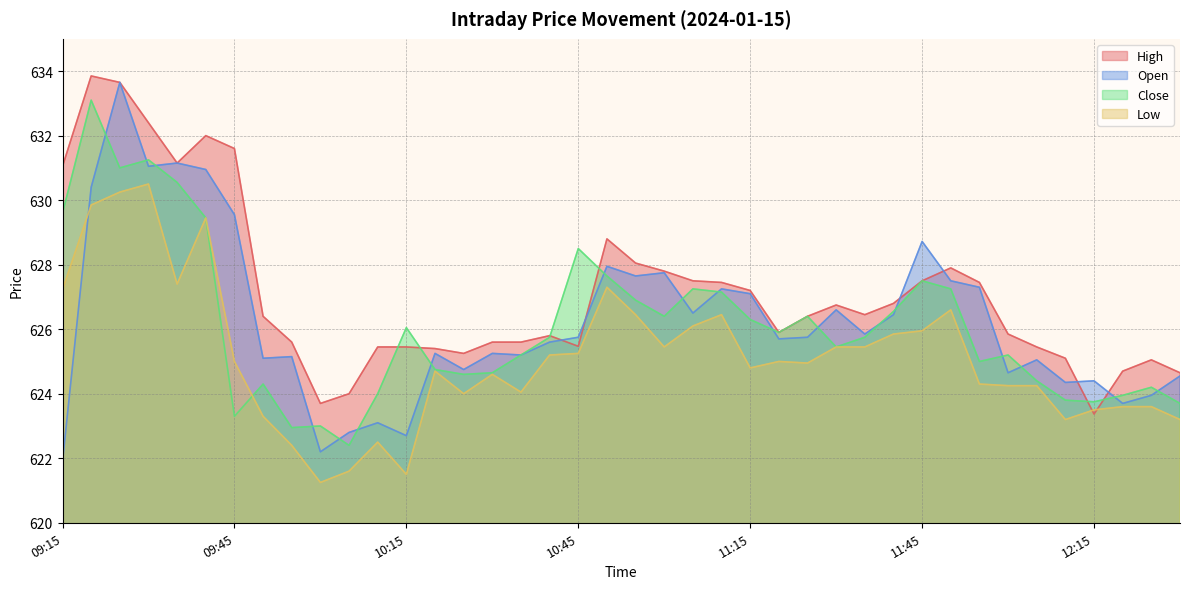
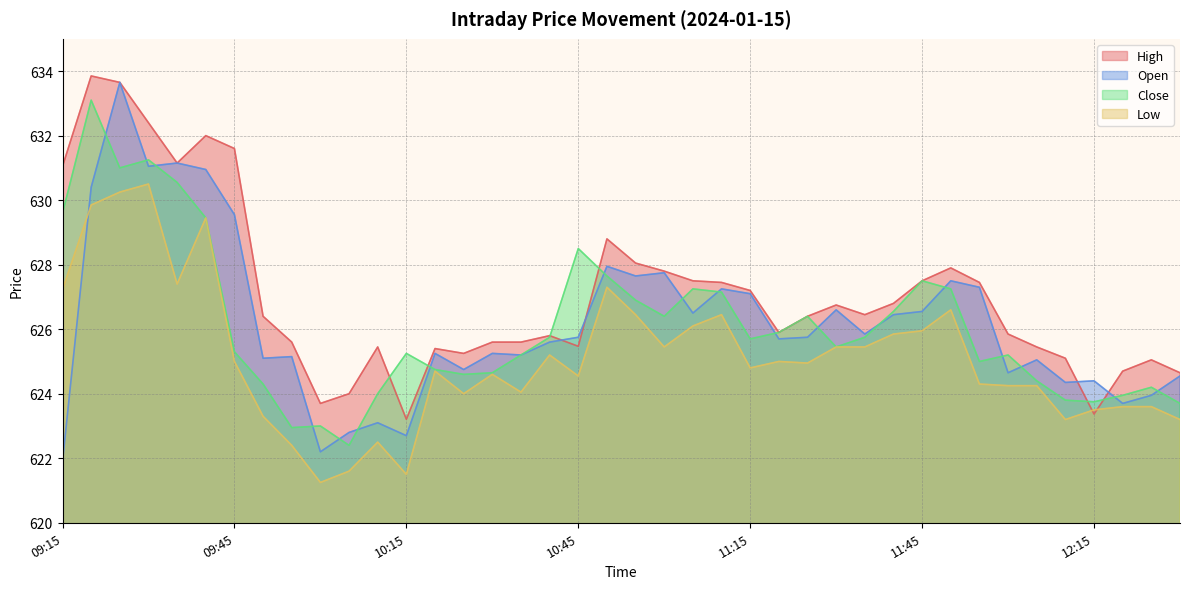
Close, 09:45: 623.3 -> 625.3
High, 10:15: 625.5 -> 623.2
Close, 10:15: 626.1 -> 625.3
Low, 10:45: 625.3 -> 624.6
Close, 11:15: 626.3 -> 625.7
Open, 11:45: 628.7 -> 626.6
